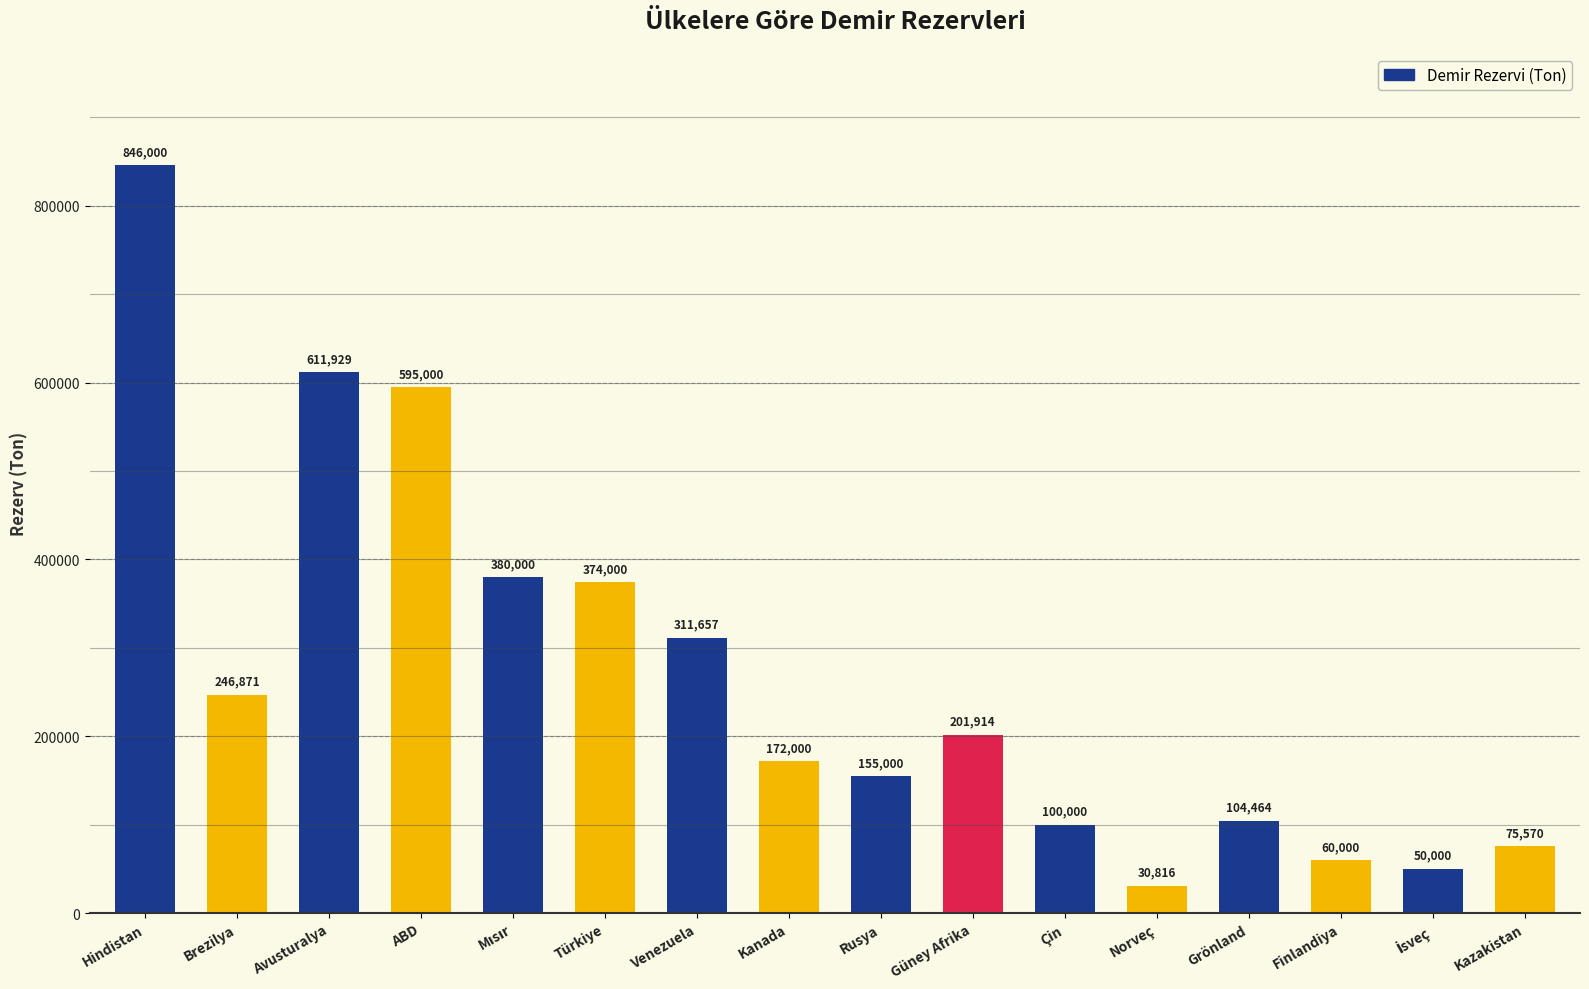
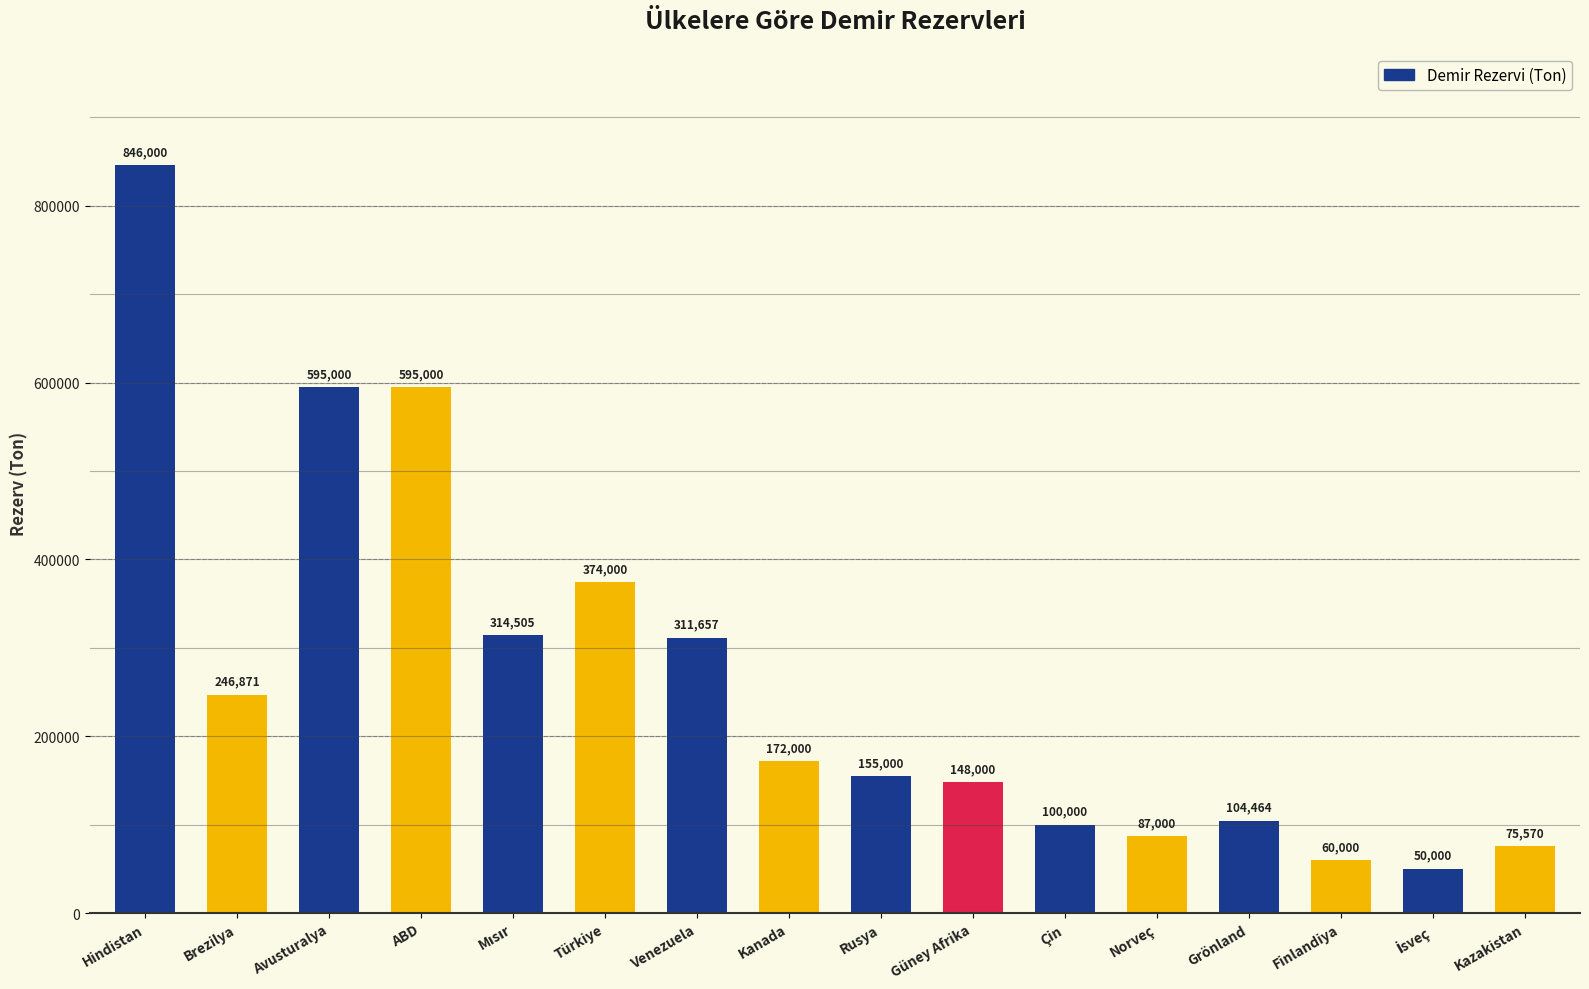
Avusturalya: 611,929 -> 595,000
Mısır: 380,000 -> 314,505
Güney Afrika: 201,914 -> 148,000
Norveç: 30,816 -> 87,000
